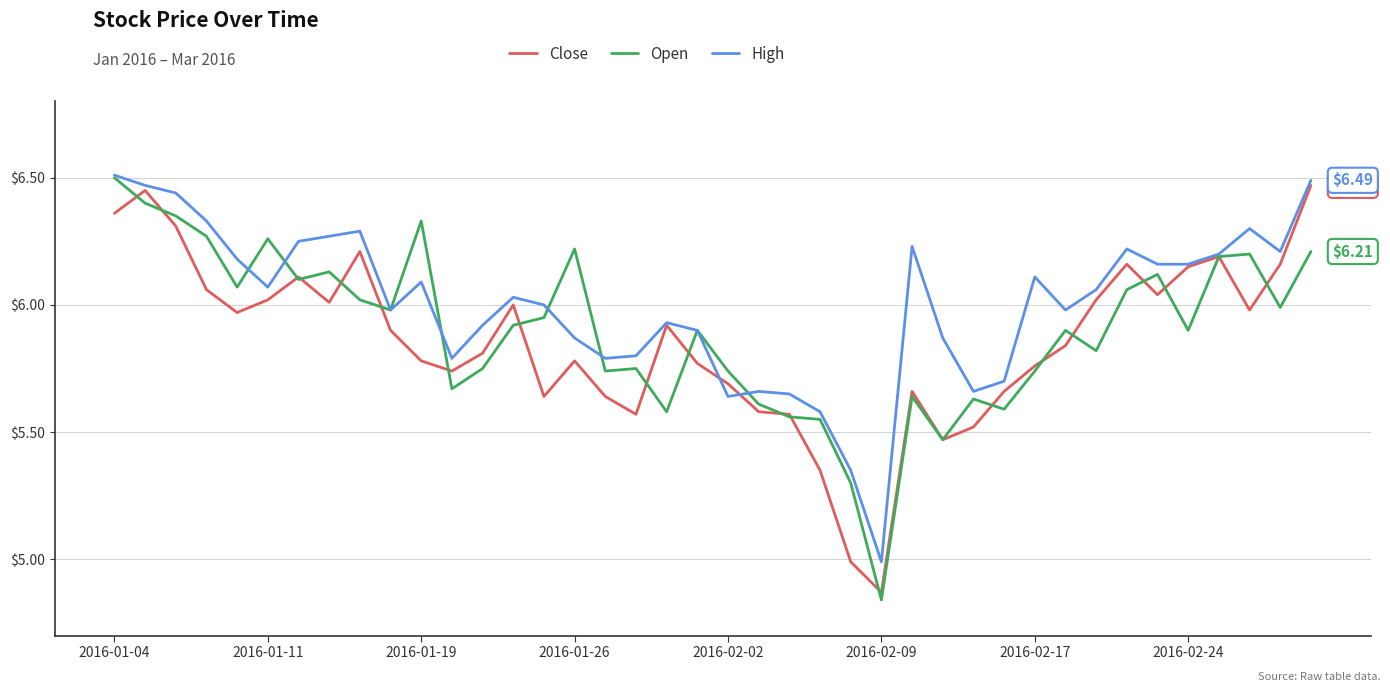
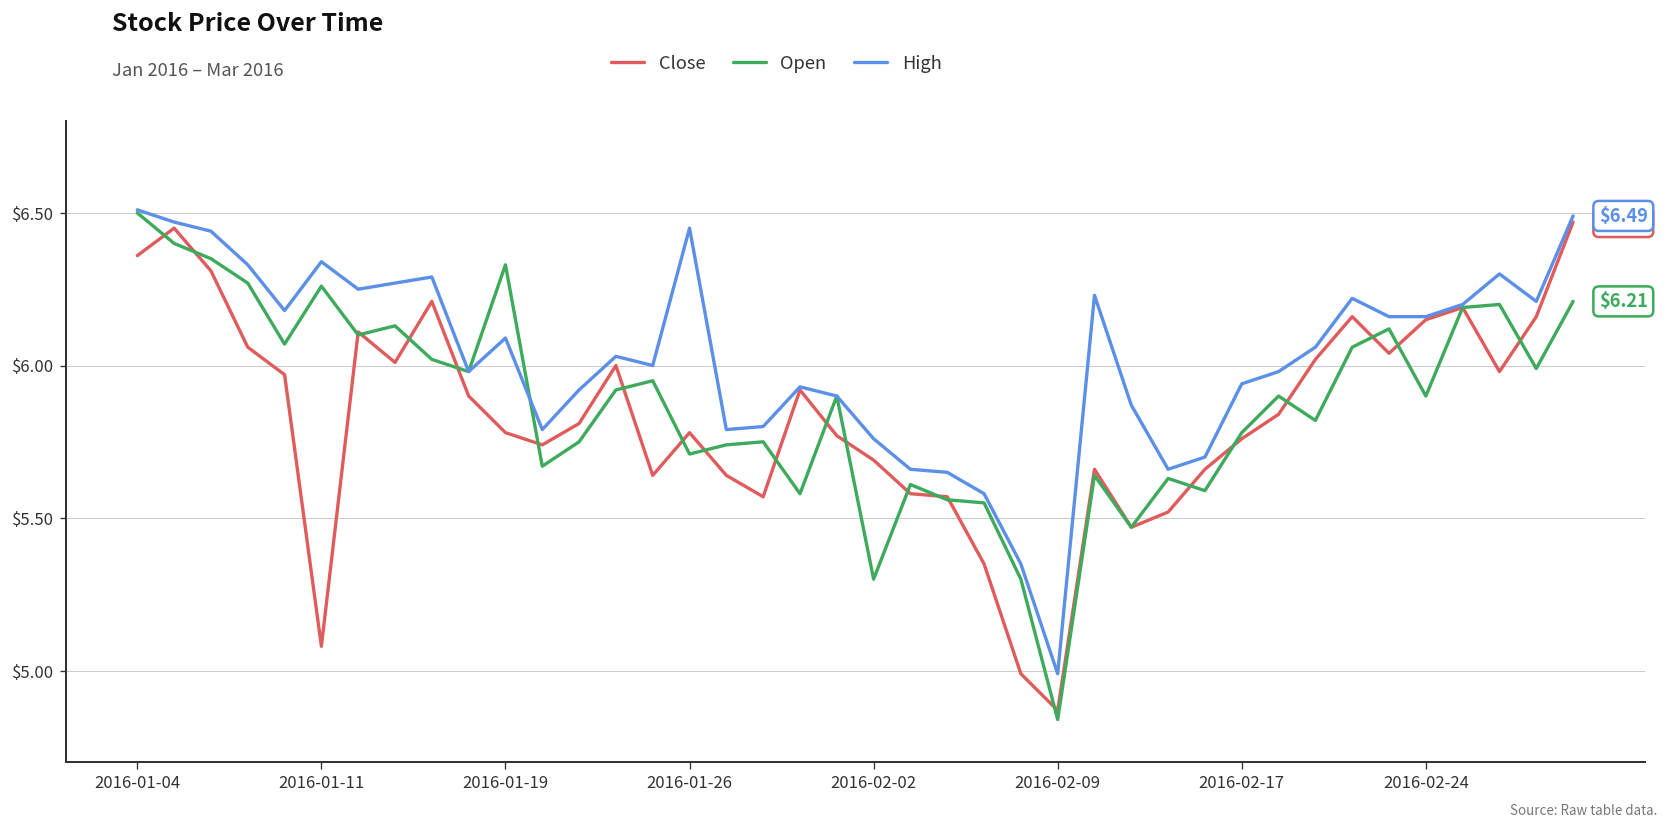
Close, 2016-01-11: $6.02 -> $5.08
High, 2016-01-11: $6.07 -> $6.34
Open, 2016-01-26: $6.22 -> $5.71
High, 2016-01-26: $5.87 -> $6.45
Open, 2016-02-02: $5.74 -> $5.30
High, 2016-02-02: $5.64 -> $5.76
Open, 2016-02-17: $5.74 -> $5.78
High, 2016-02-17: $6.11 -> $5.94
